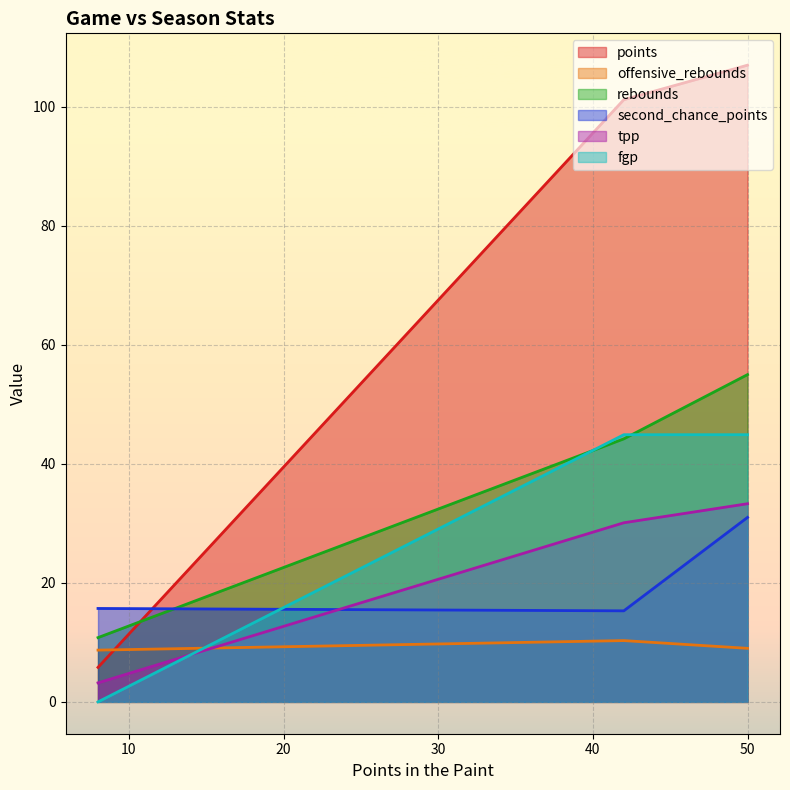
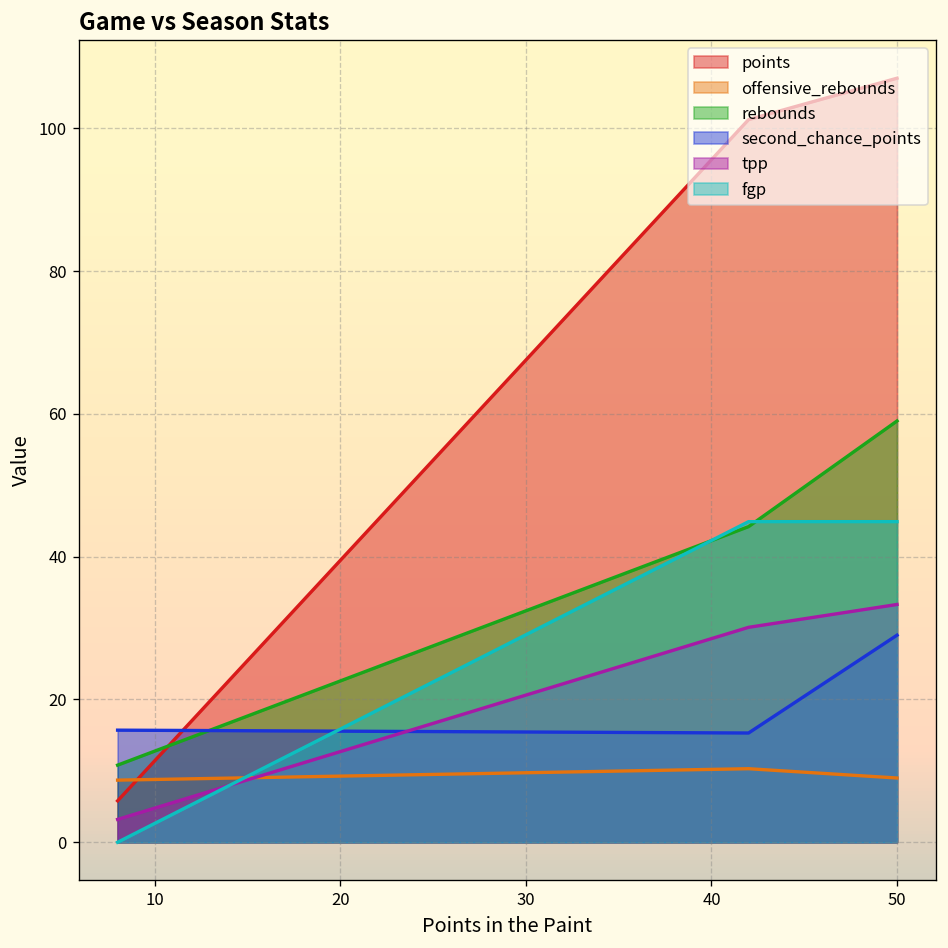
rebounds, 50: 55 -> 59
second_chance_points, 50: 31 -> 29
